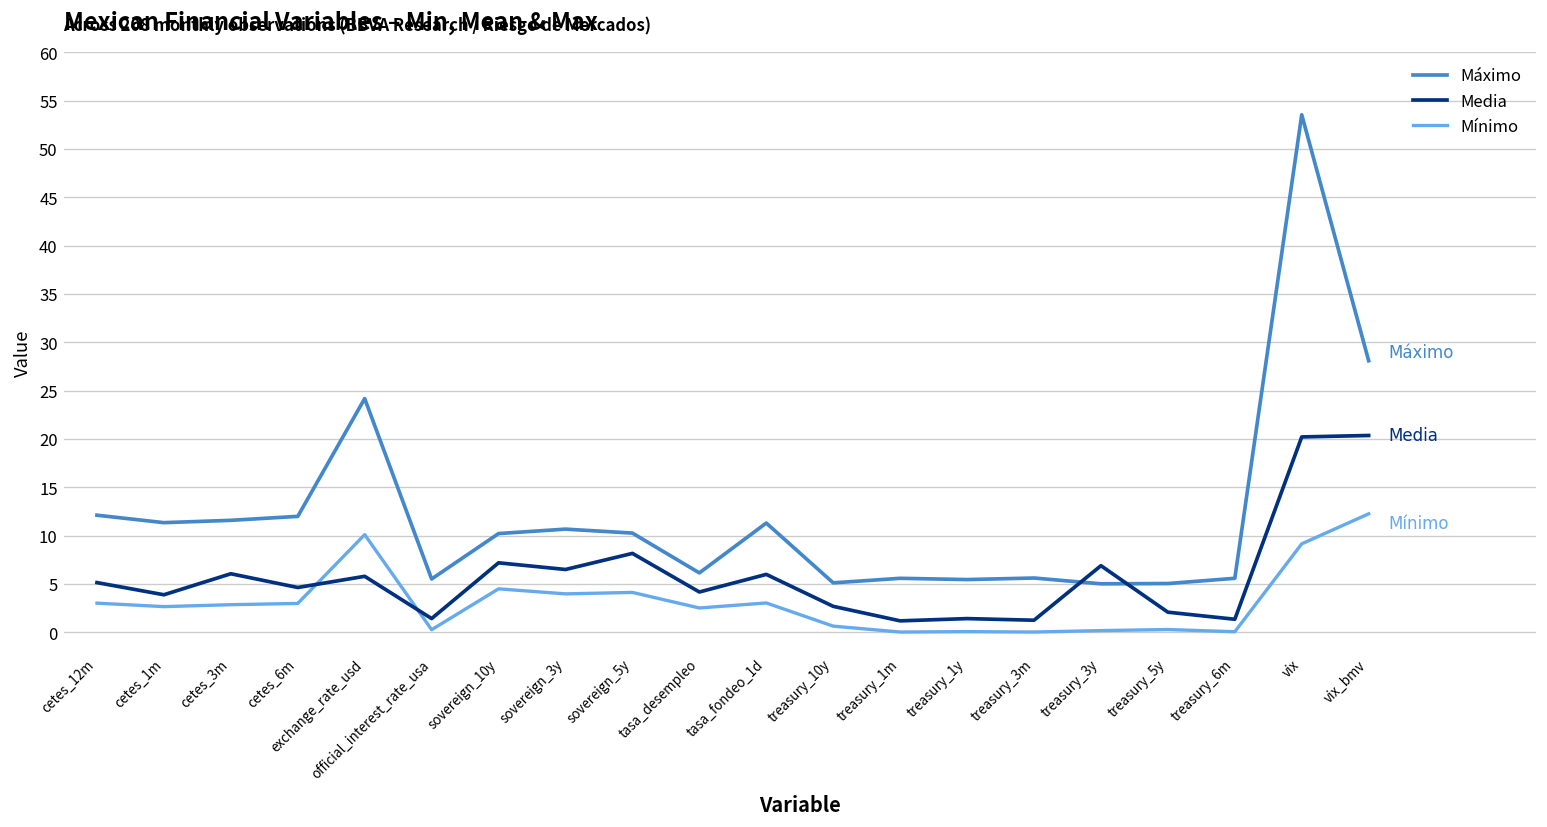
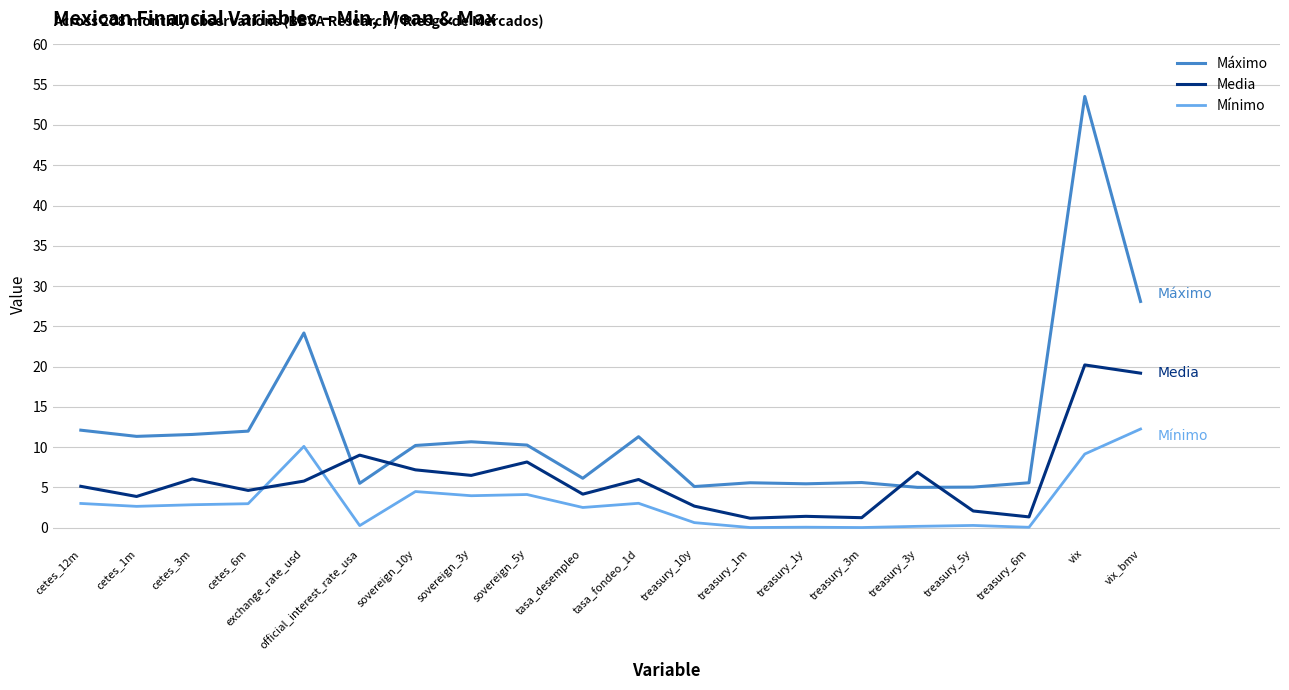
Media, official_interest_rate_usa: 1 -> 9
Media, vix_bmv: 20 -> 19
